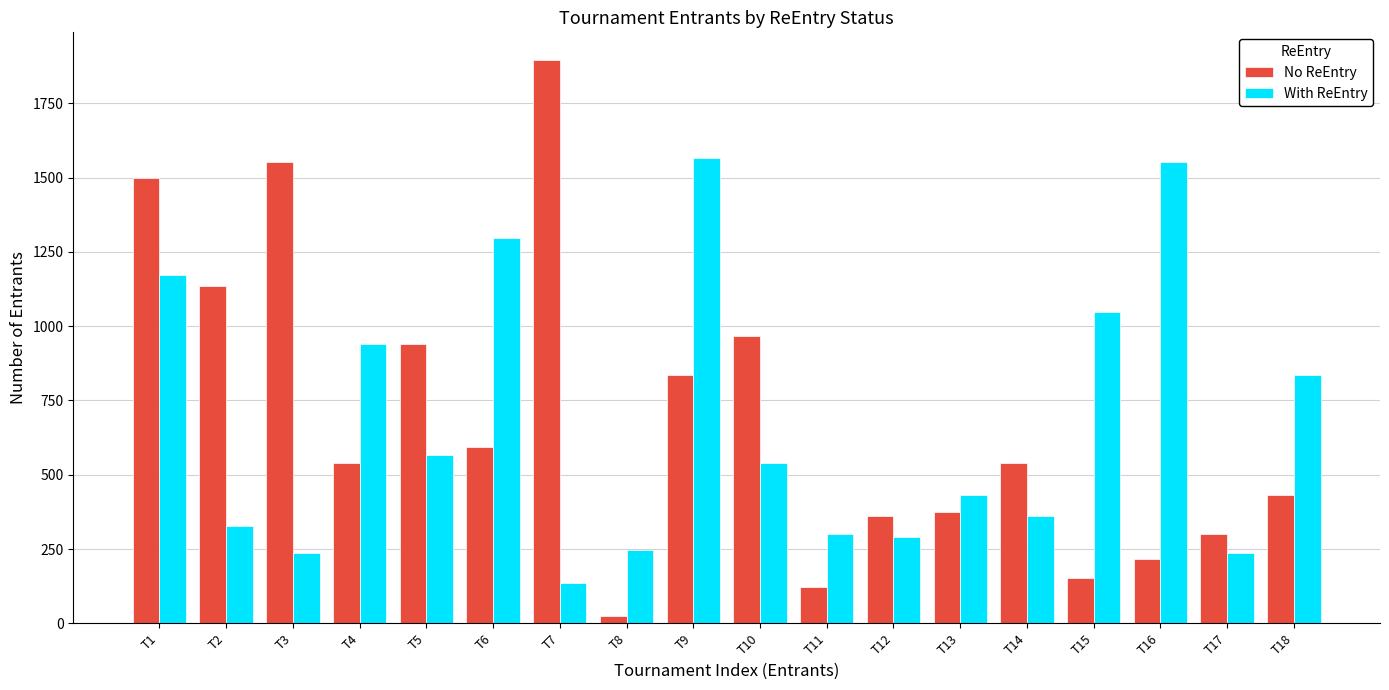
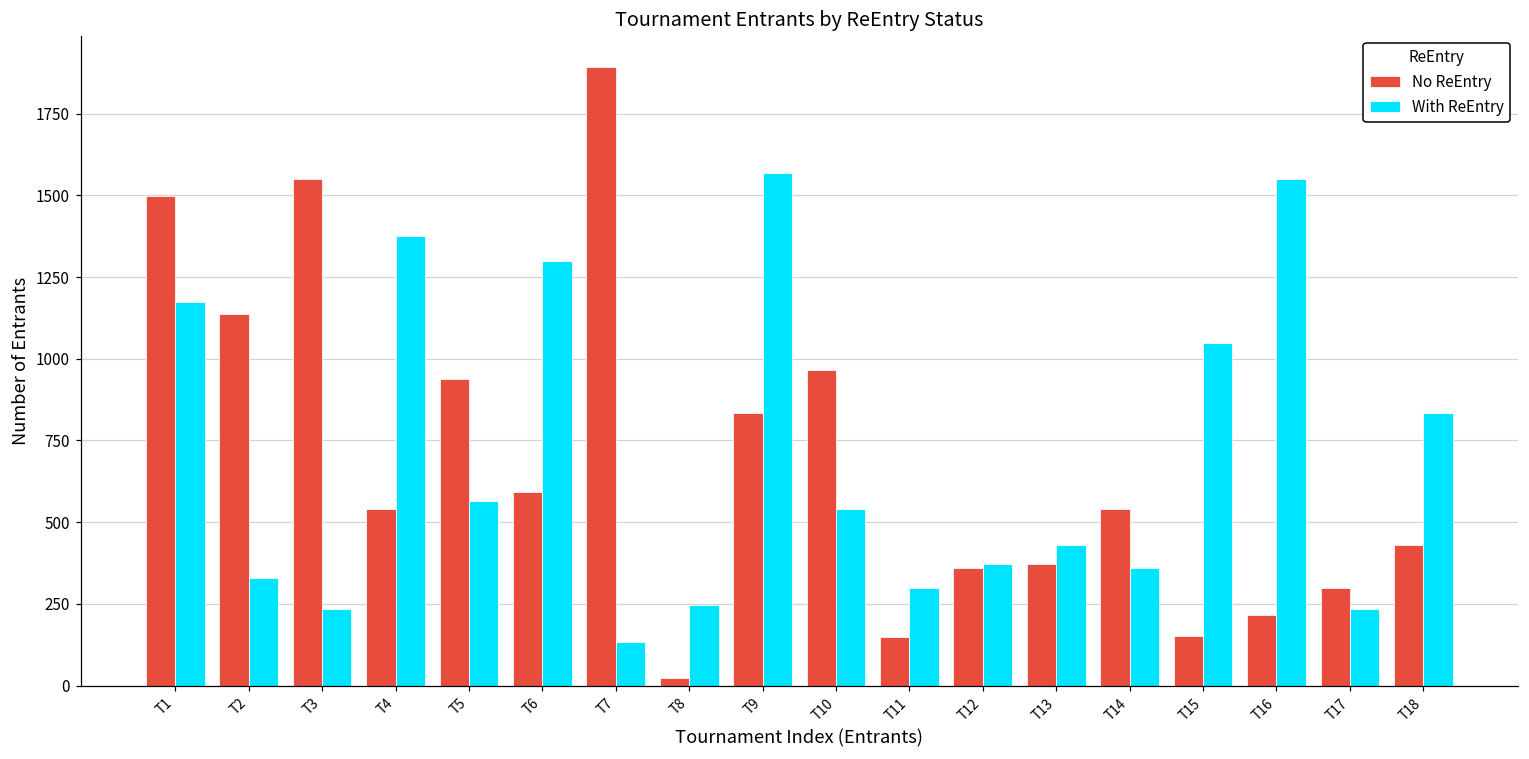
With ReEntry, T4: 940 -> 1380
No ReEntry, T11: 120 -> 150
With ReEntry, T12: 290 -> 370
